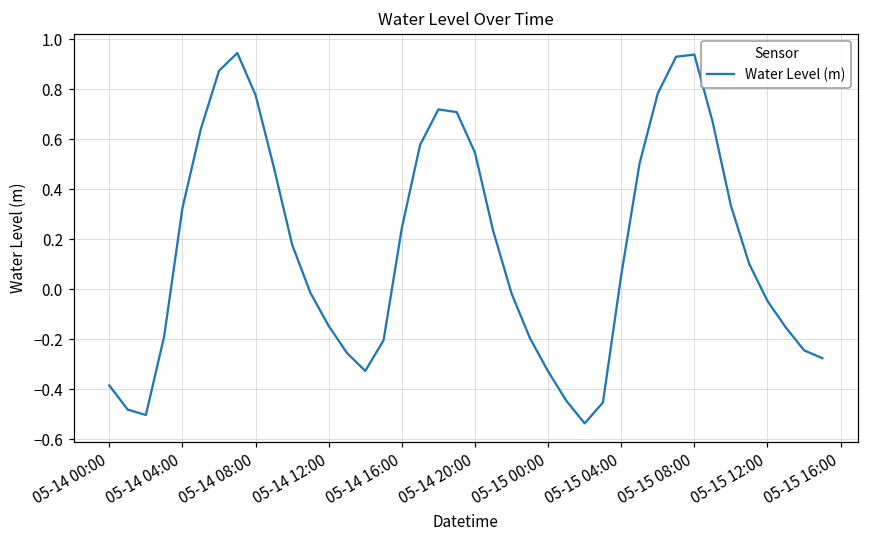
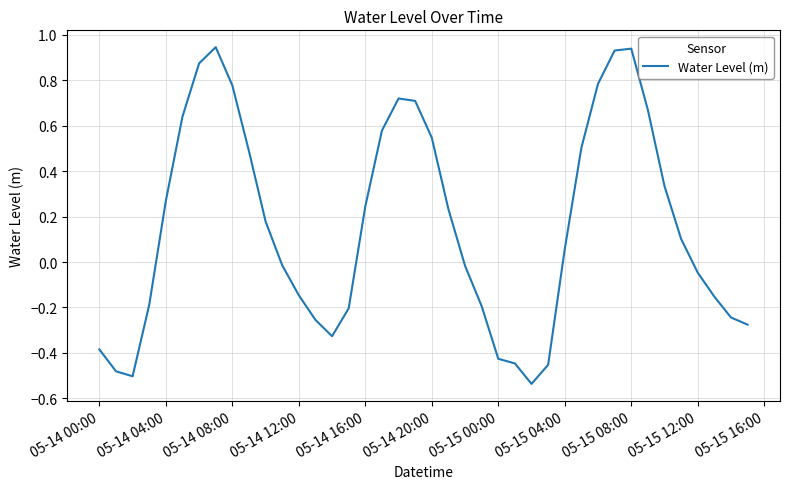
05-14 04:00: 0.32 -> 0.27
05-15 00:00: -0.33 -> -0.43
